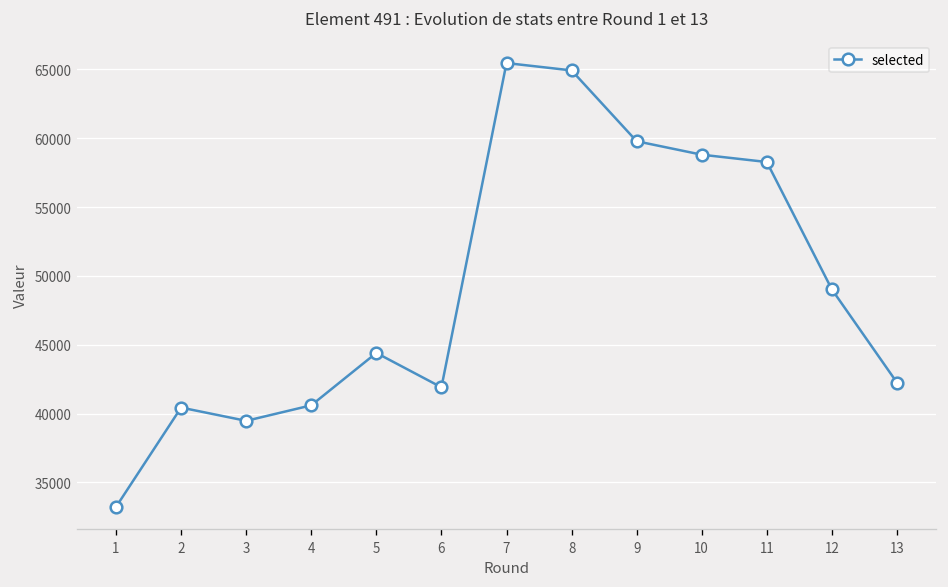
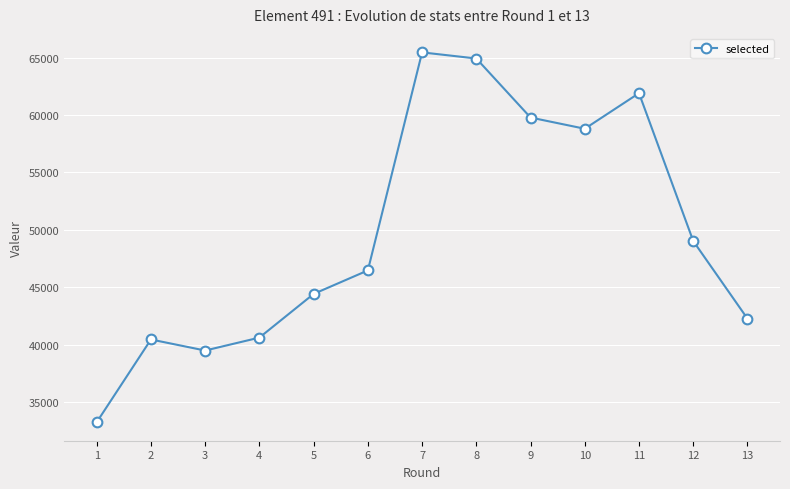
6: 41900 -> 46500
11: 58300 -> 61900
